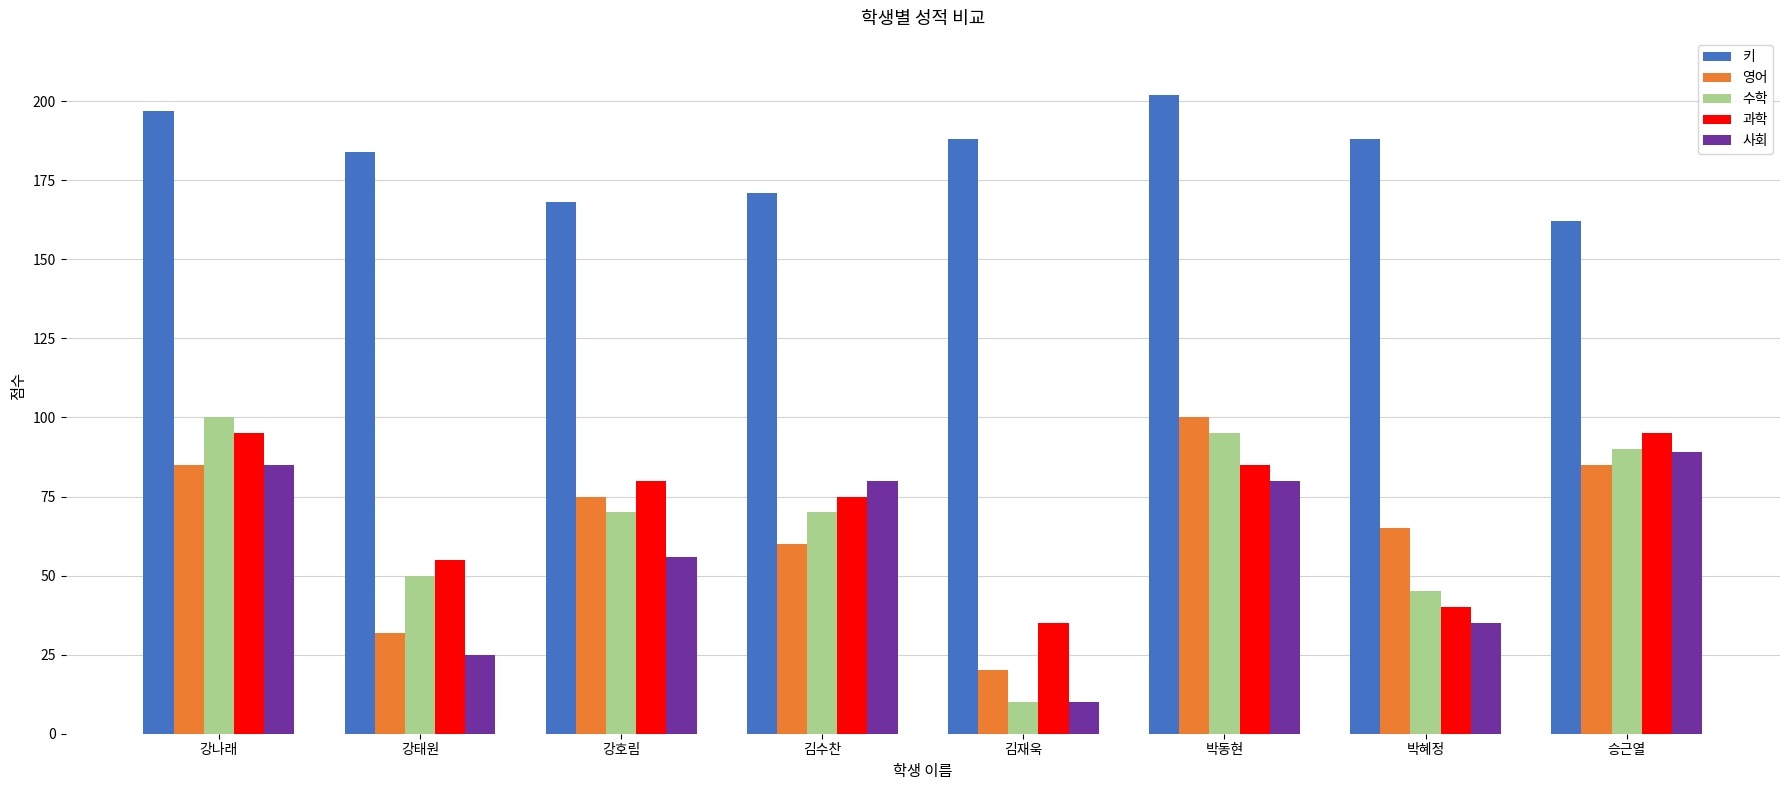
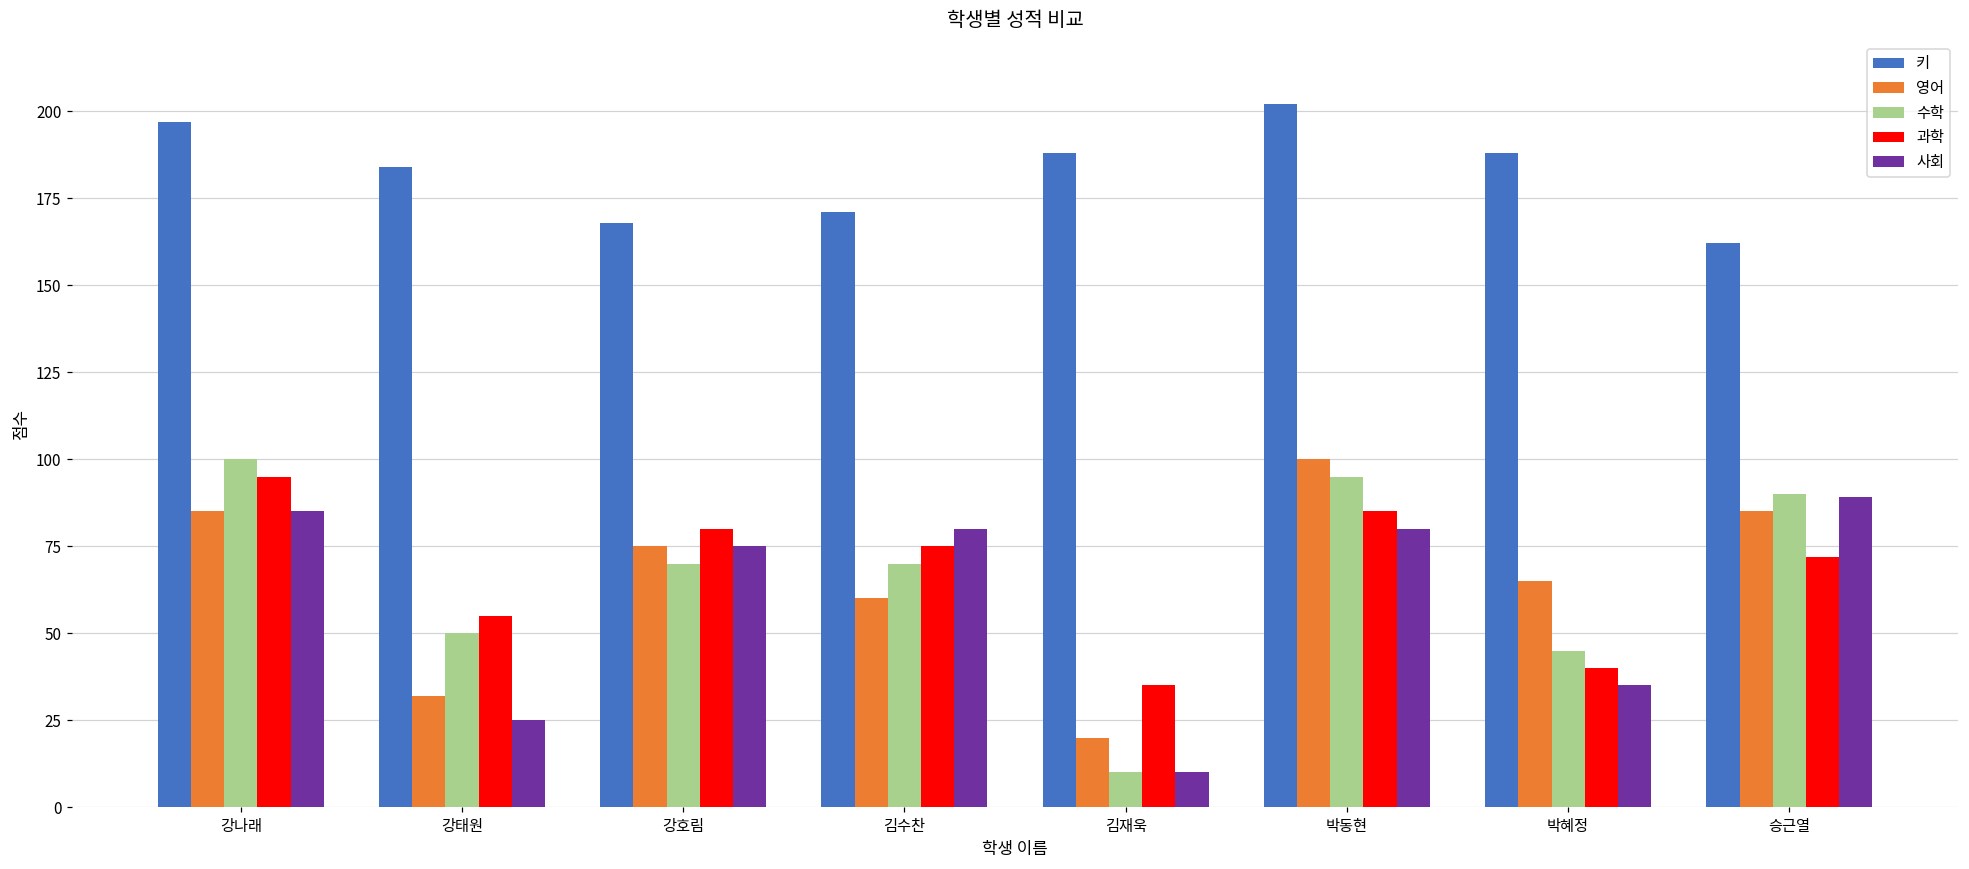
사회, 강호림: 56 -> 75
과학, 승근열: 95 -> 72
